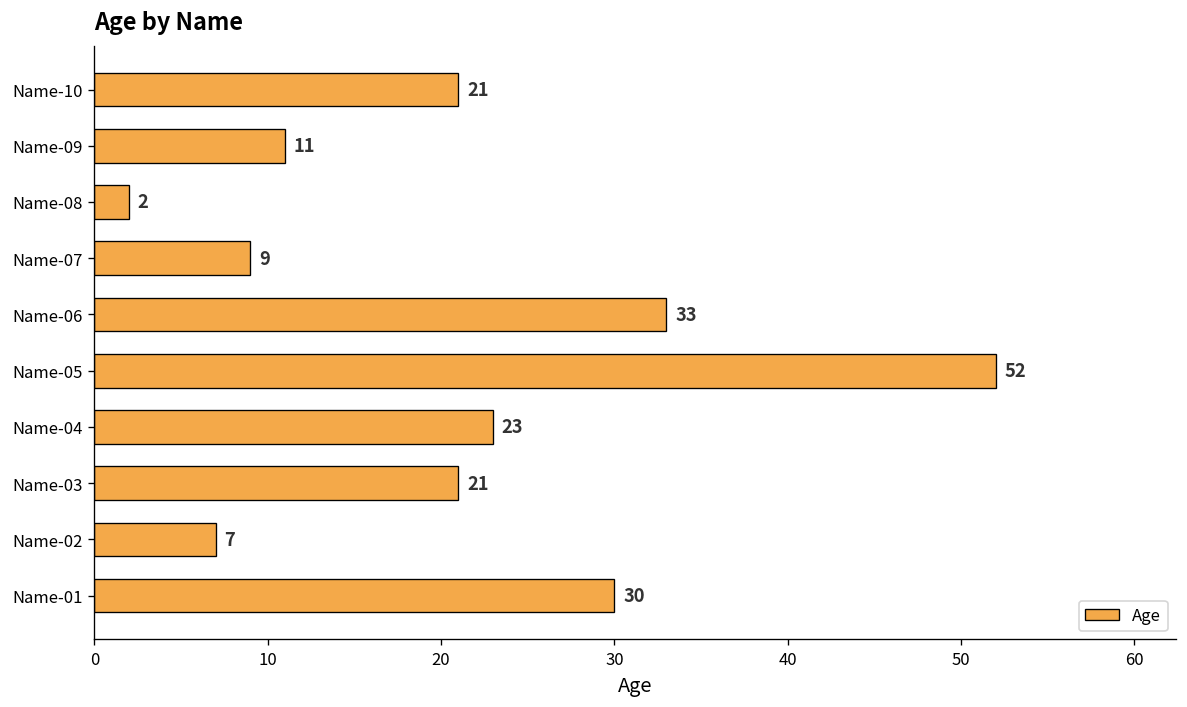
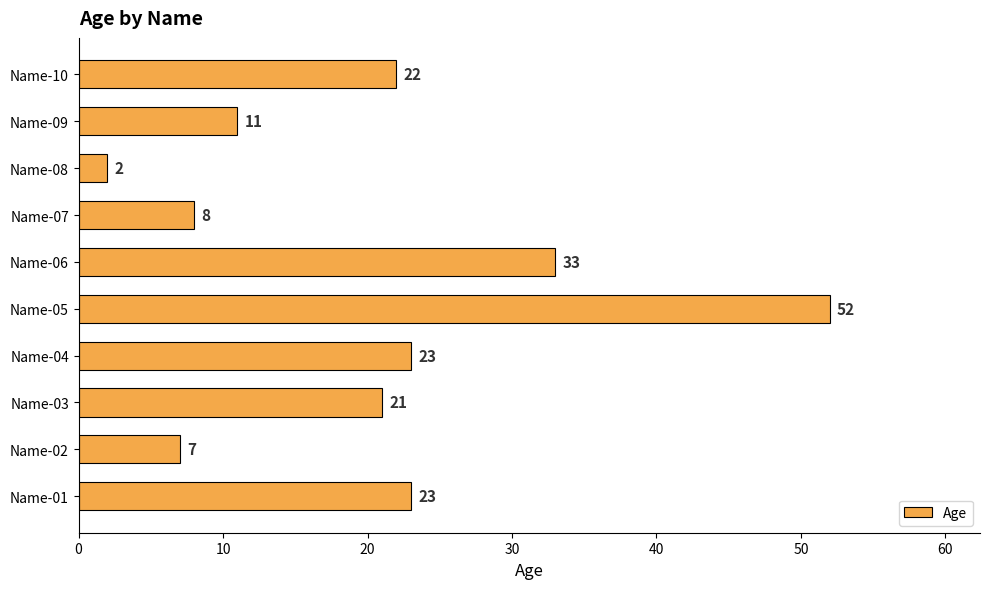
Name-10: 21 -> 22
Name-07: 9 -> 8
Name-01: 30 -> 23
